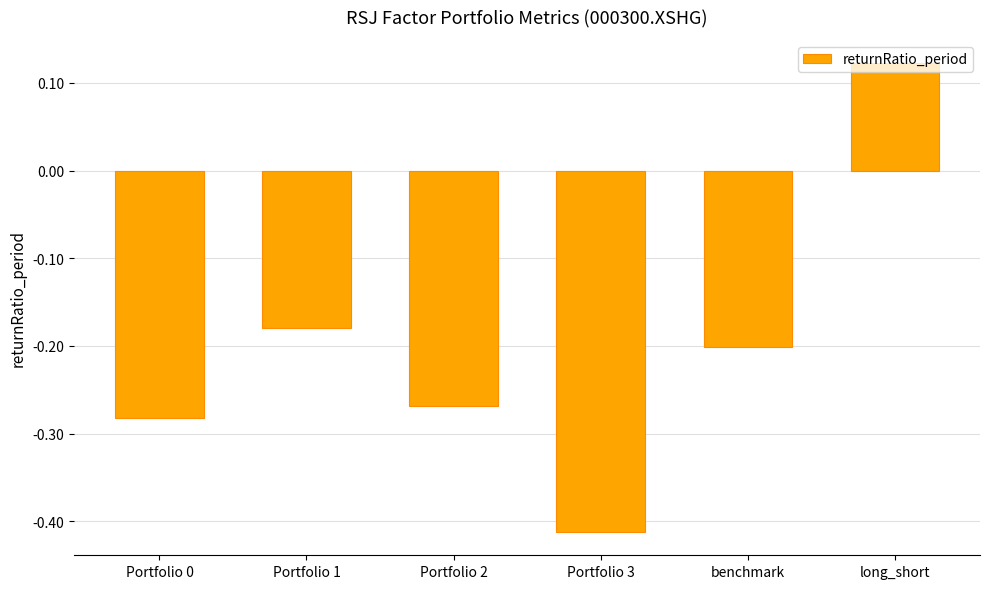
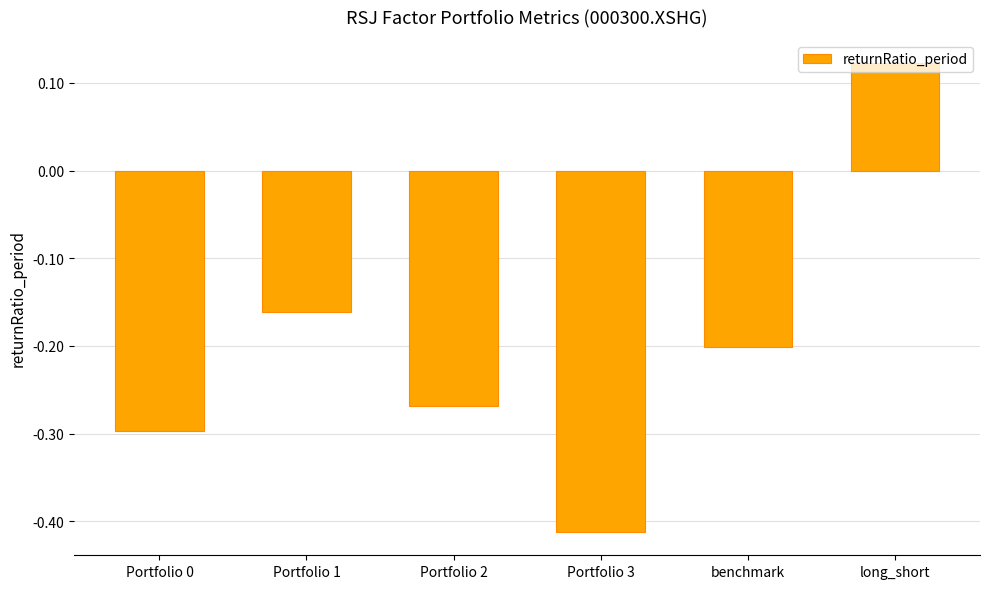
Portfolio 0: -0.28 -> -0.30
Portfolio 1: -0.18 -> -0.16
